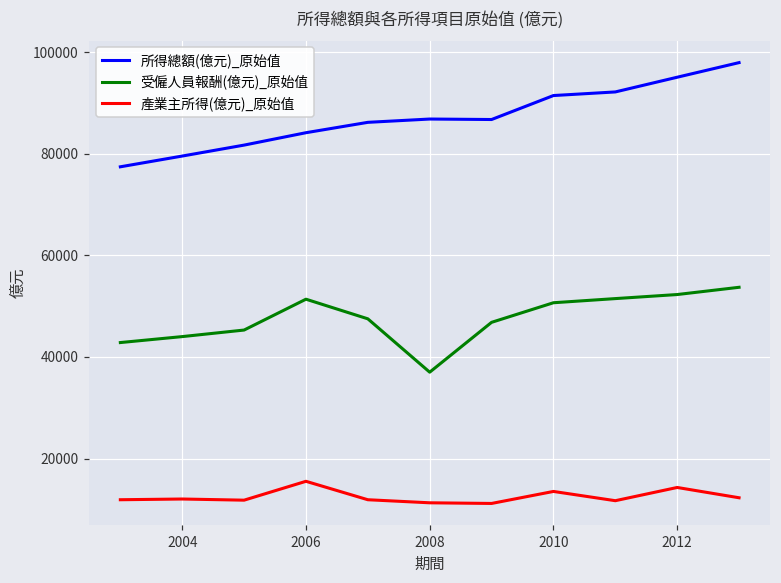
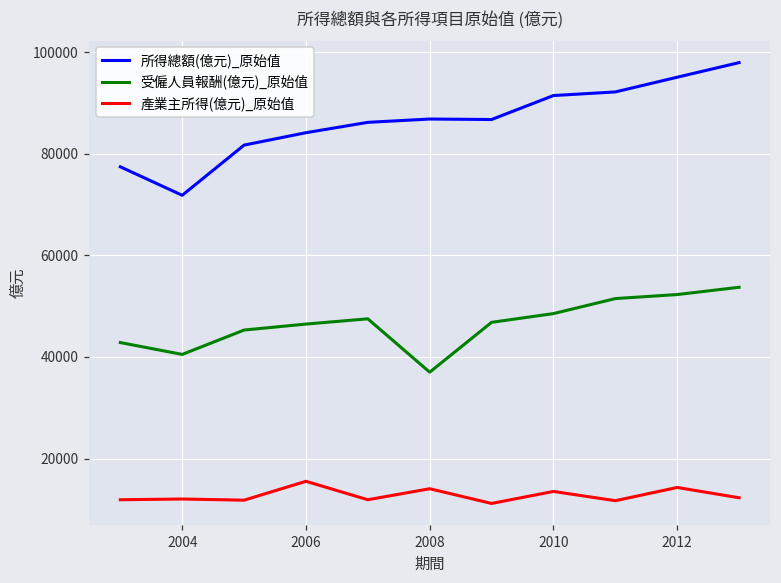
所得總額(億元)_原始值, 2004: 80000 -> 72000
受僱人員報酬(億元)_原始值, 2004: 44000 -> 41000
受僱人員報酬(億元)_原始值, 2006: 51000 -> 46000
產業主所得(億元)_原始值, 2008: 11000 -> 14000
受僱人員報酬(億元)_原始值, 2010: 51000 -> 49000
